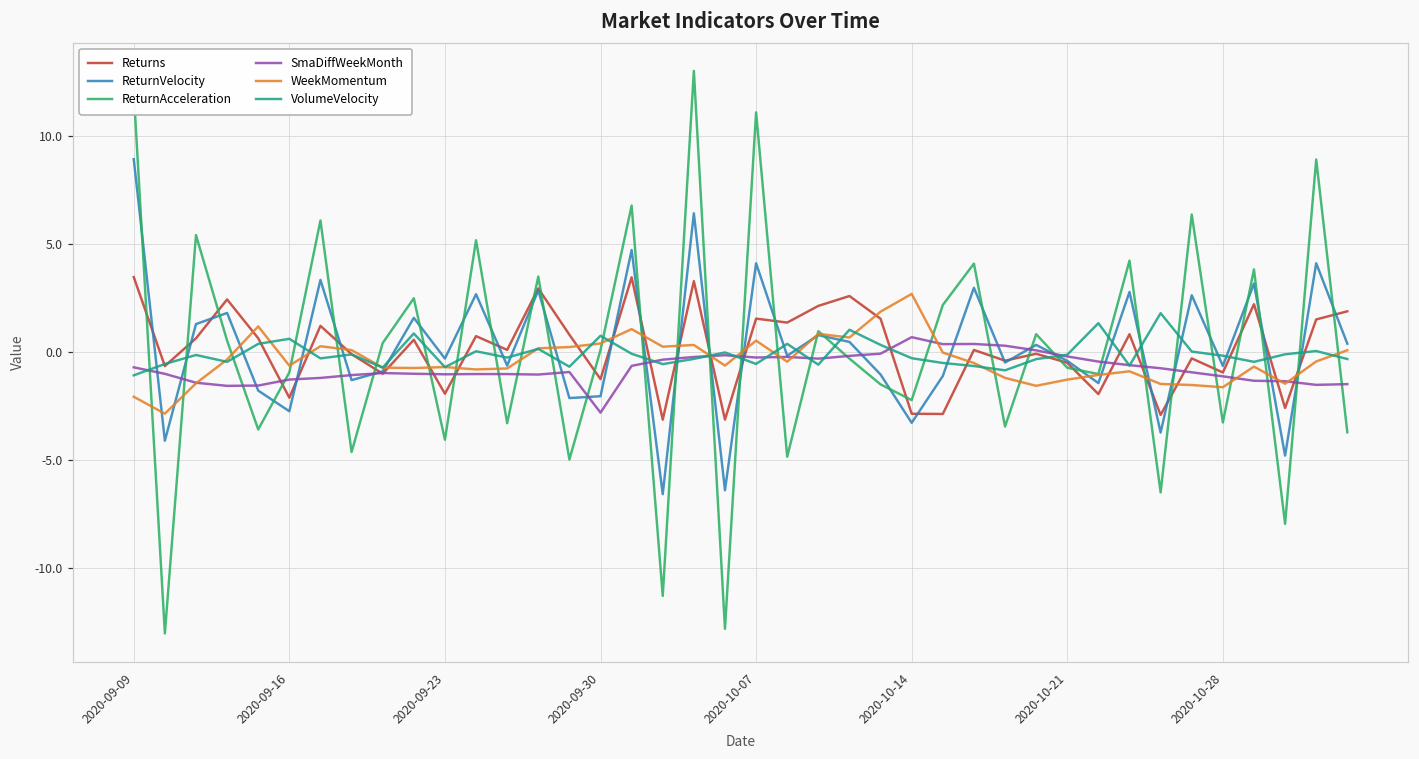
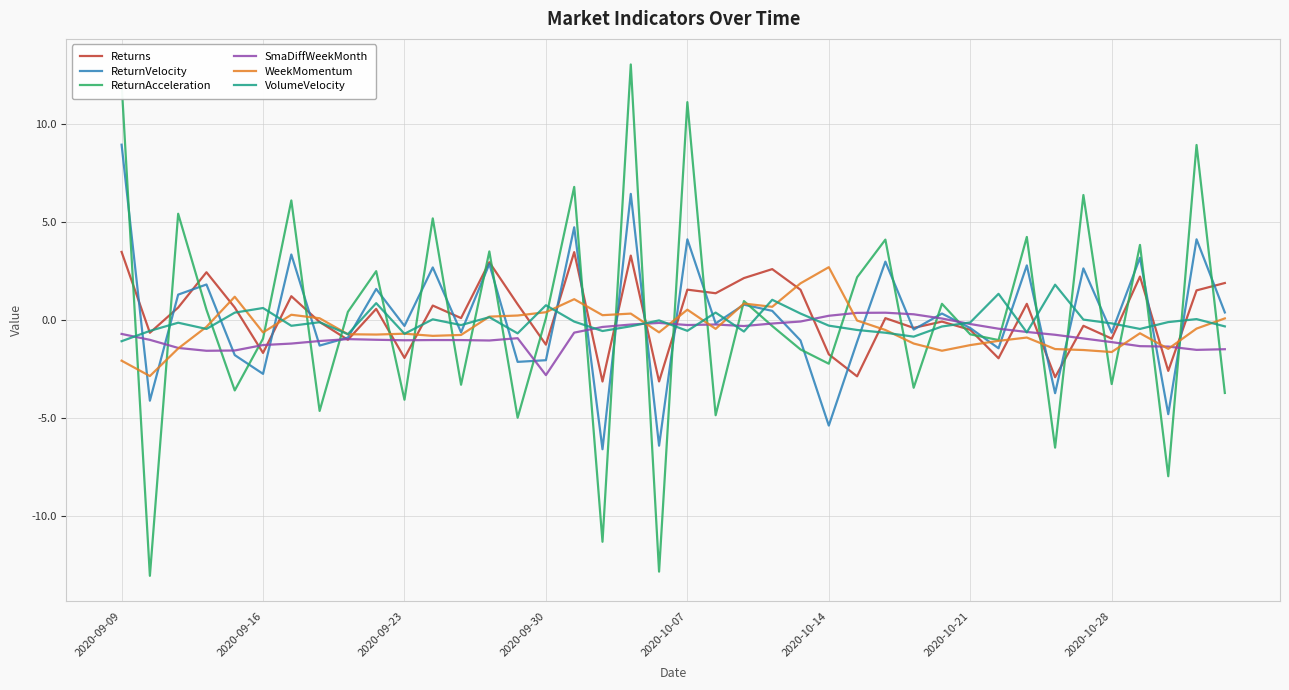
Returns, 2020-09-16: -2.1 -> -1.7
Returns, 2020-10-14: -2.9 -> -1.8
ReturnVelocity, 2020-10-14: -3.3 -> -5.4
SmaDiffWeekMonth, 2020-10-14: 0.7 -> 0.2
